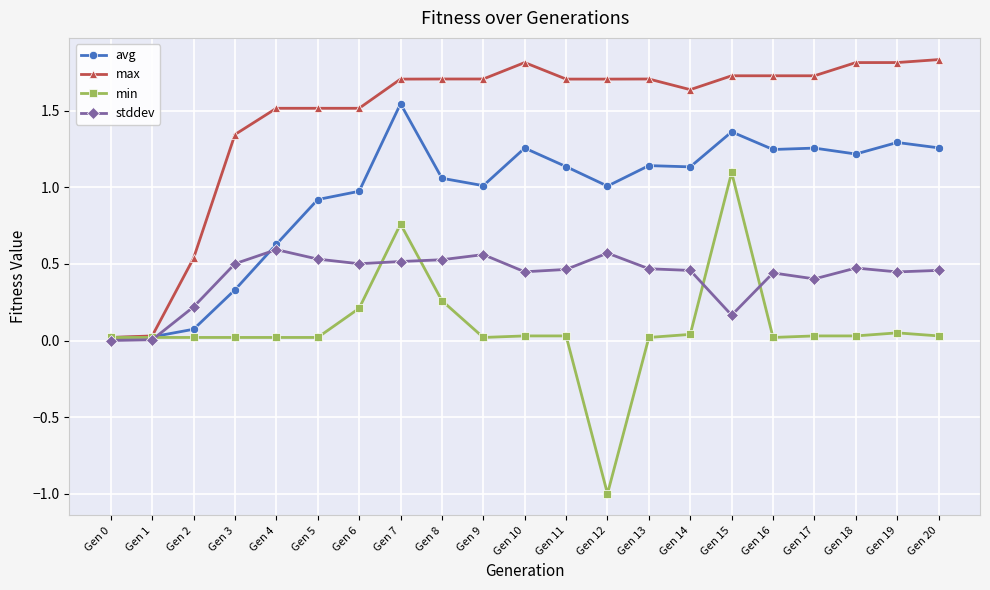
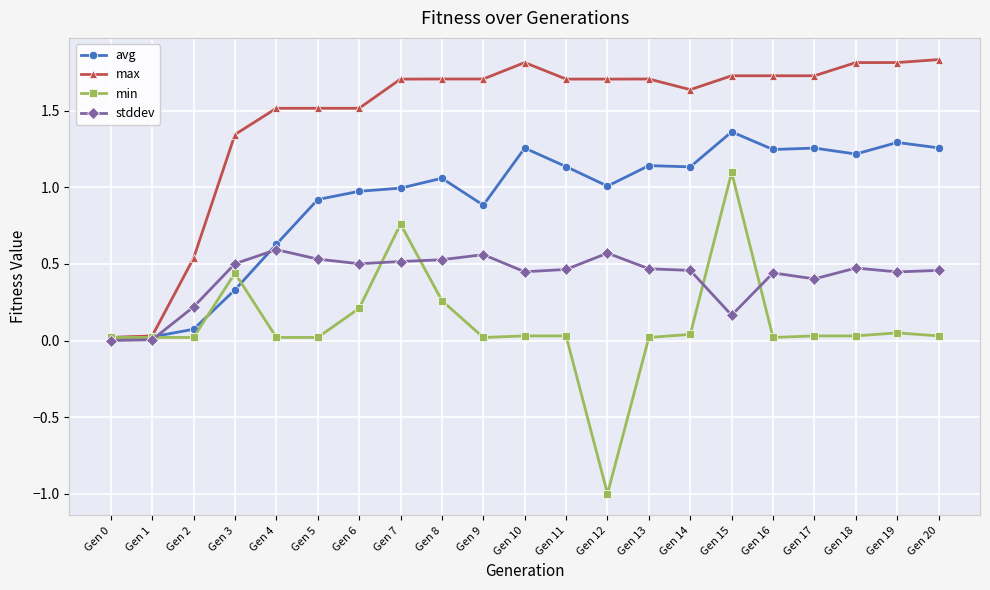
min, Gen 3: 0.02 -> 0.44
avg, Gen 7: 1.55 -> 0.99
avg, Gen 9: 1.01 -> 0.88
